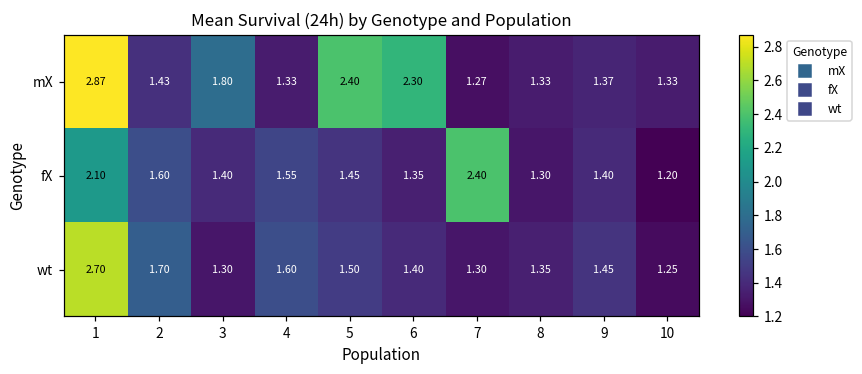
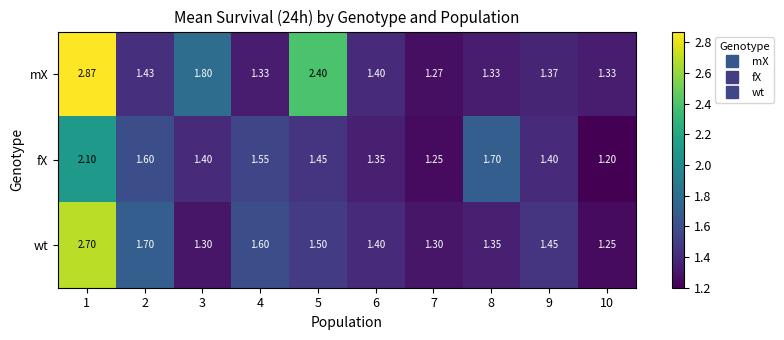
mX, 6: 2.30 -> 1.40
fX, 7: 2.40 -> 1.25
fX, 8: 1.30 -> 1.70
